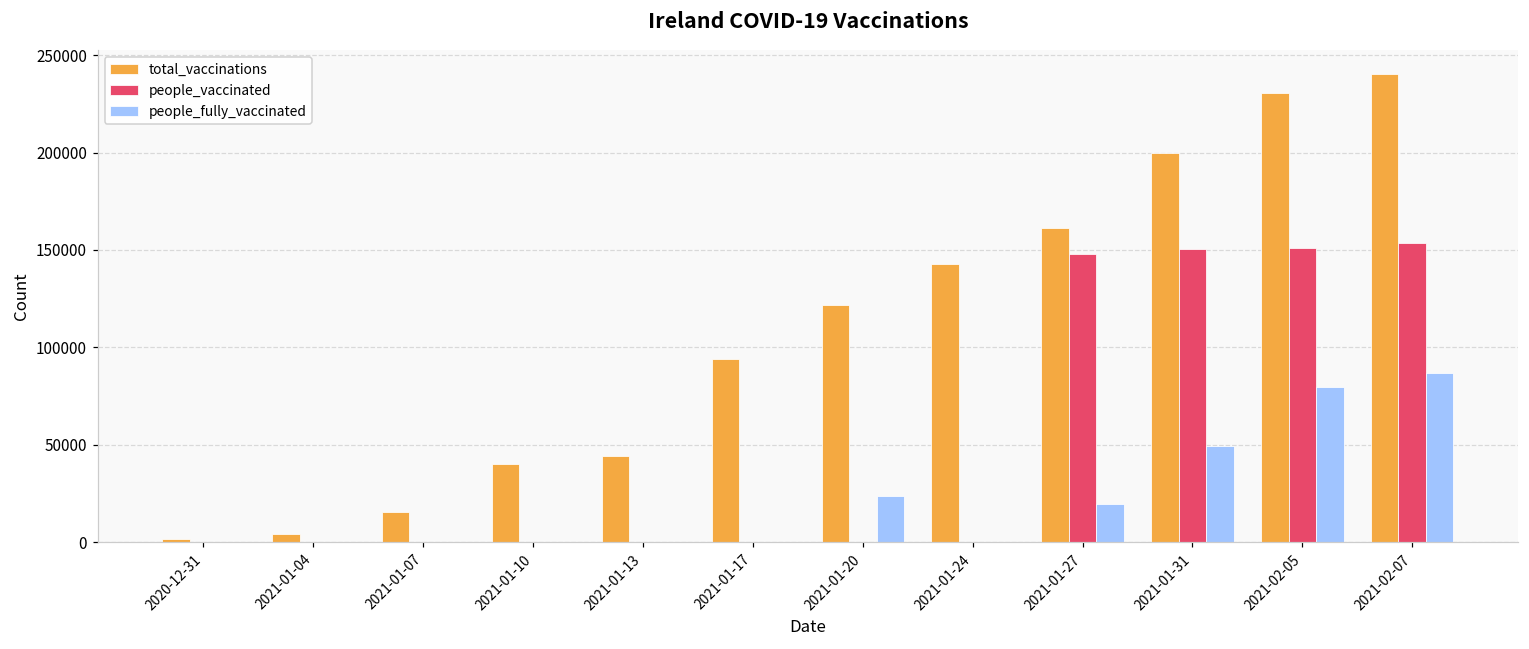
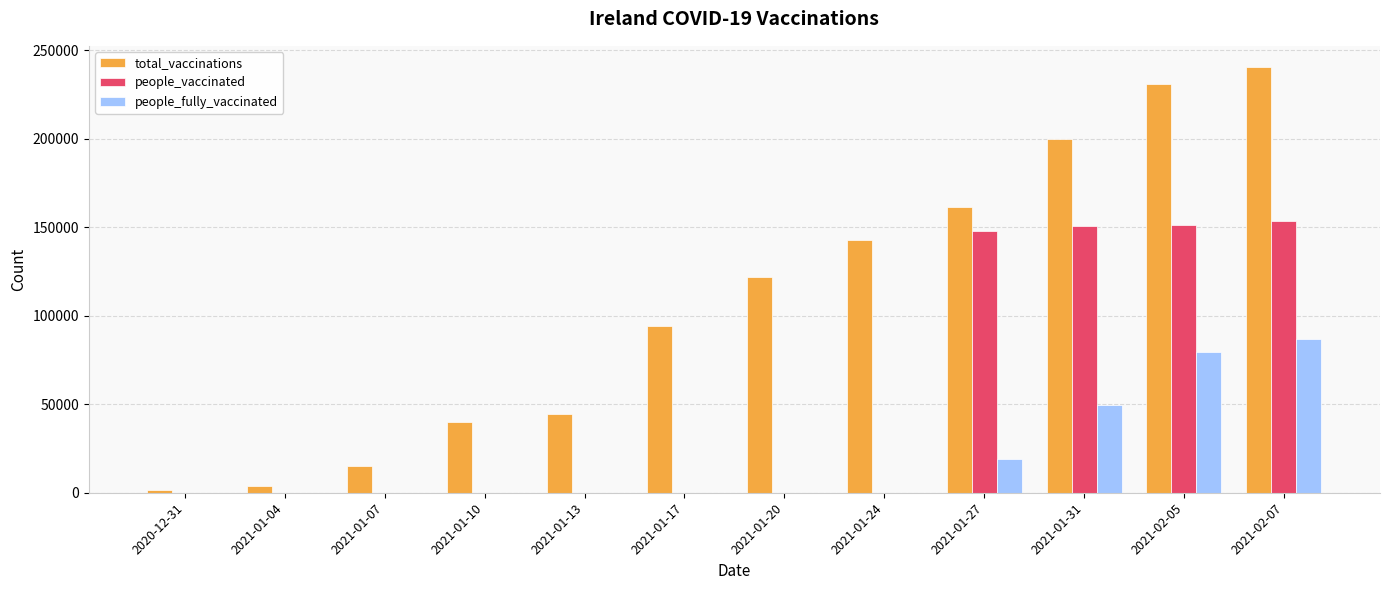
people_fully_vaccinated, 2021-01-20: 23000 -> 0
